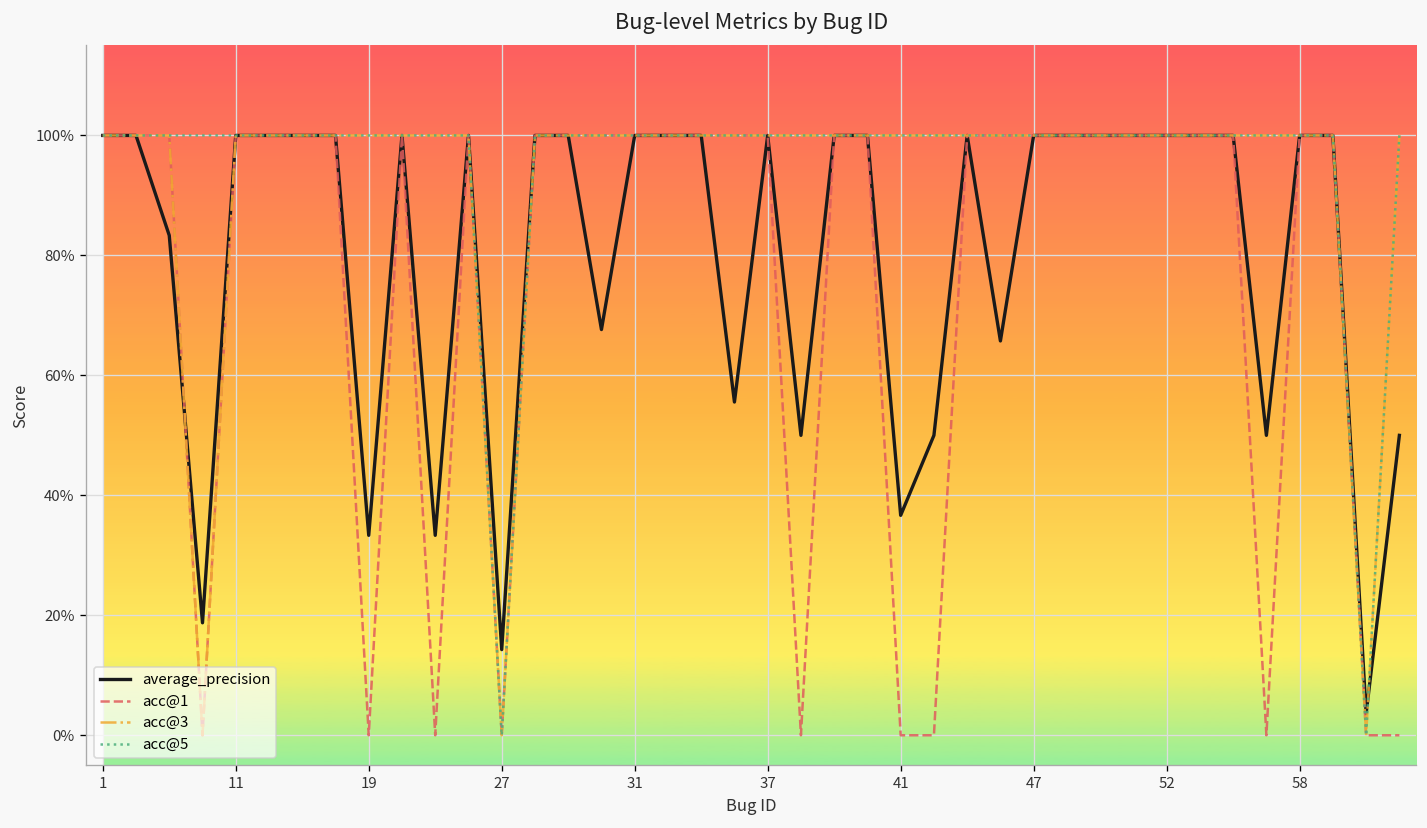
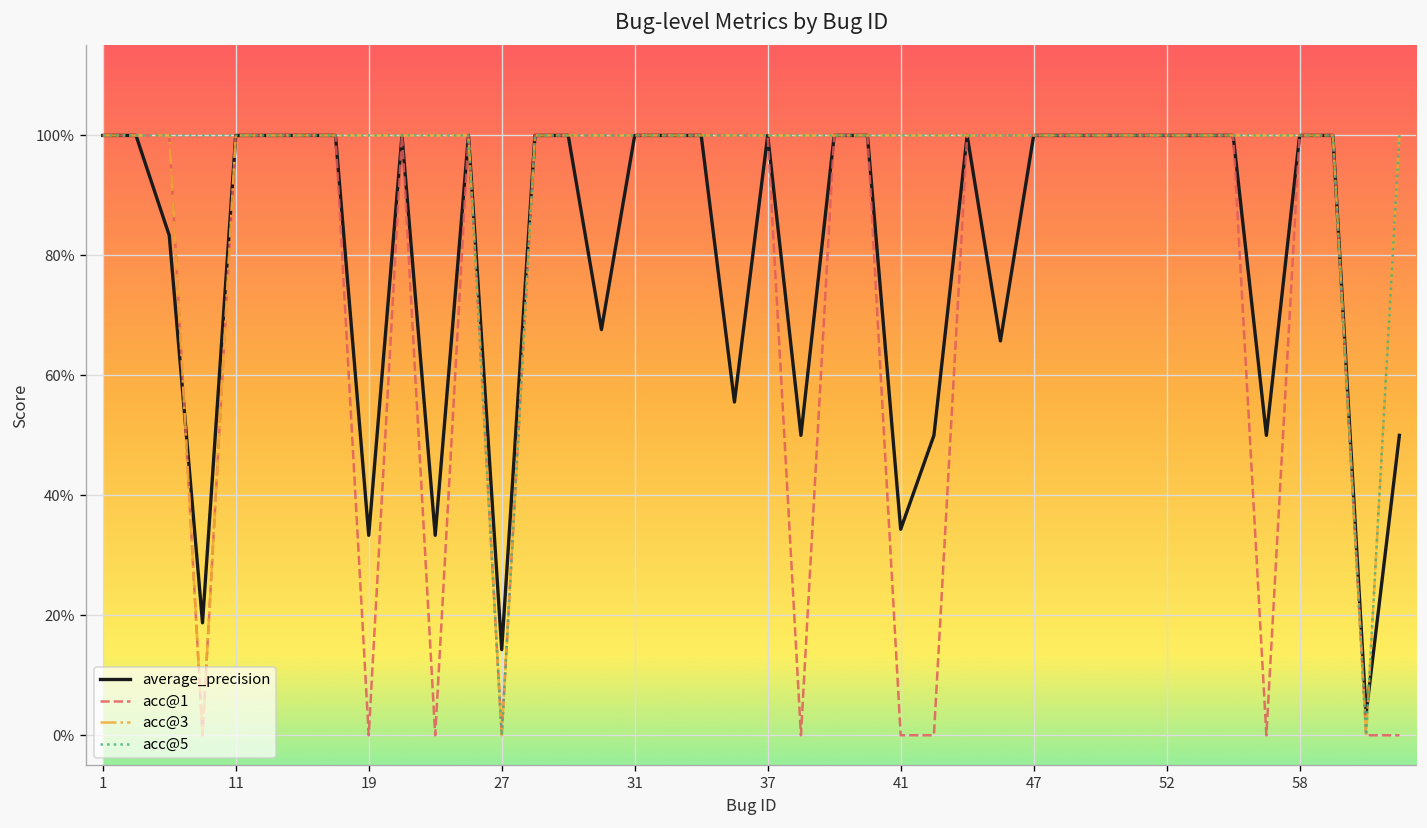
average_precision, 41: 37% -> 34%
